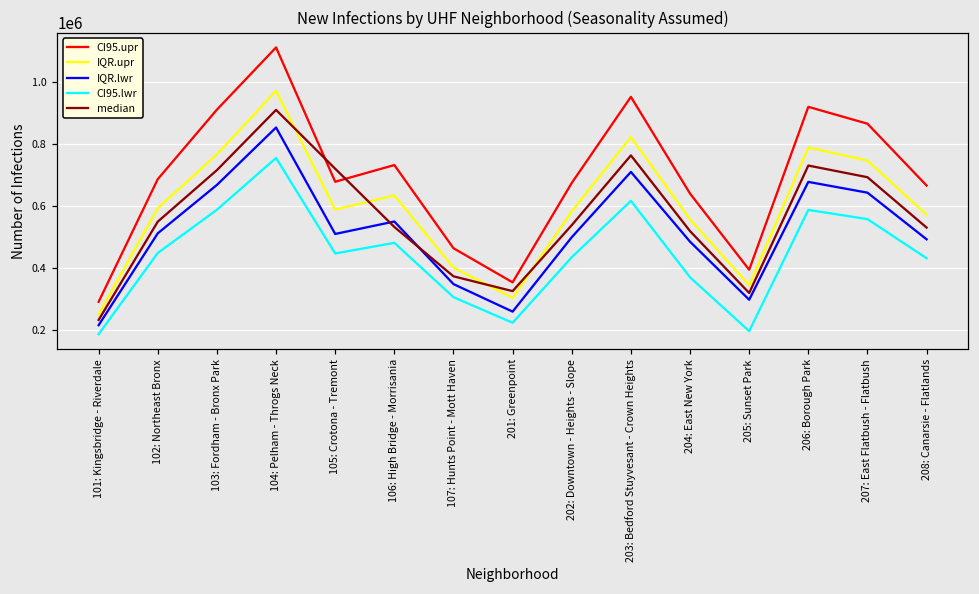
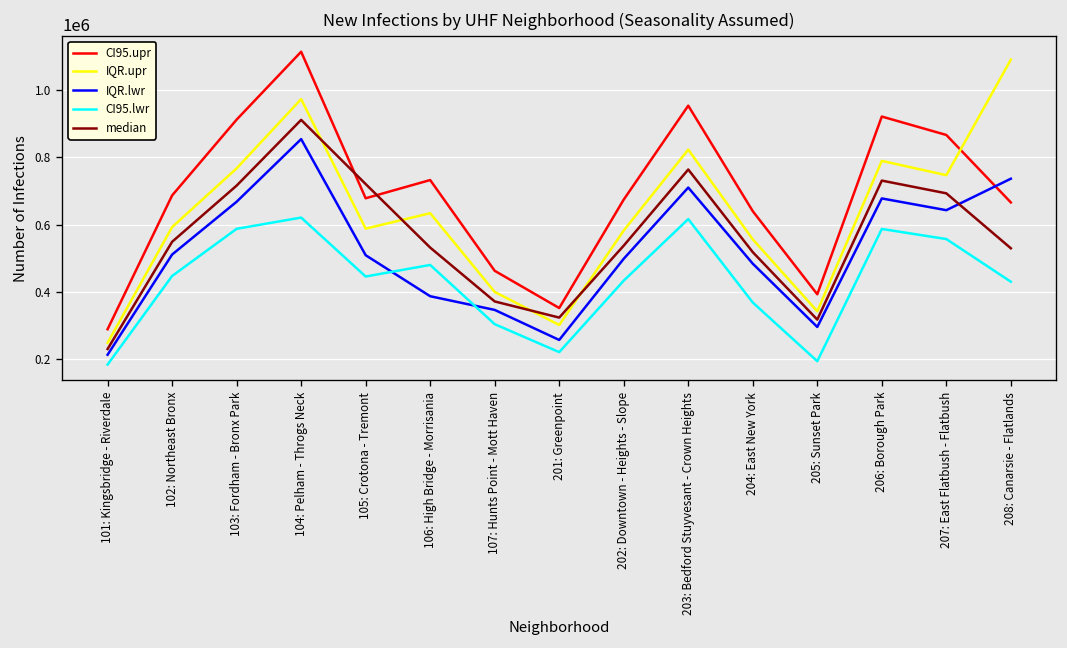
CI95.lwr, 104: Pelham - Throgs Neck: 750000 -> 620000
IQR.lwr, 106: High Bridge - Morrisania: 550000 -> 390000
IQR.upr, 208: Canarsie - Flatlands: 570000 -> 1090000
IQR.lwr, 208: Canarsie - Flatlands: 490000 -> 740000
